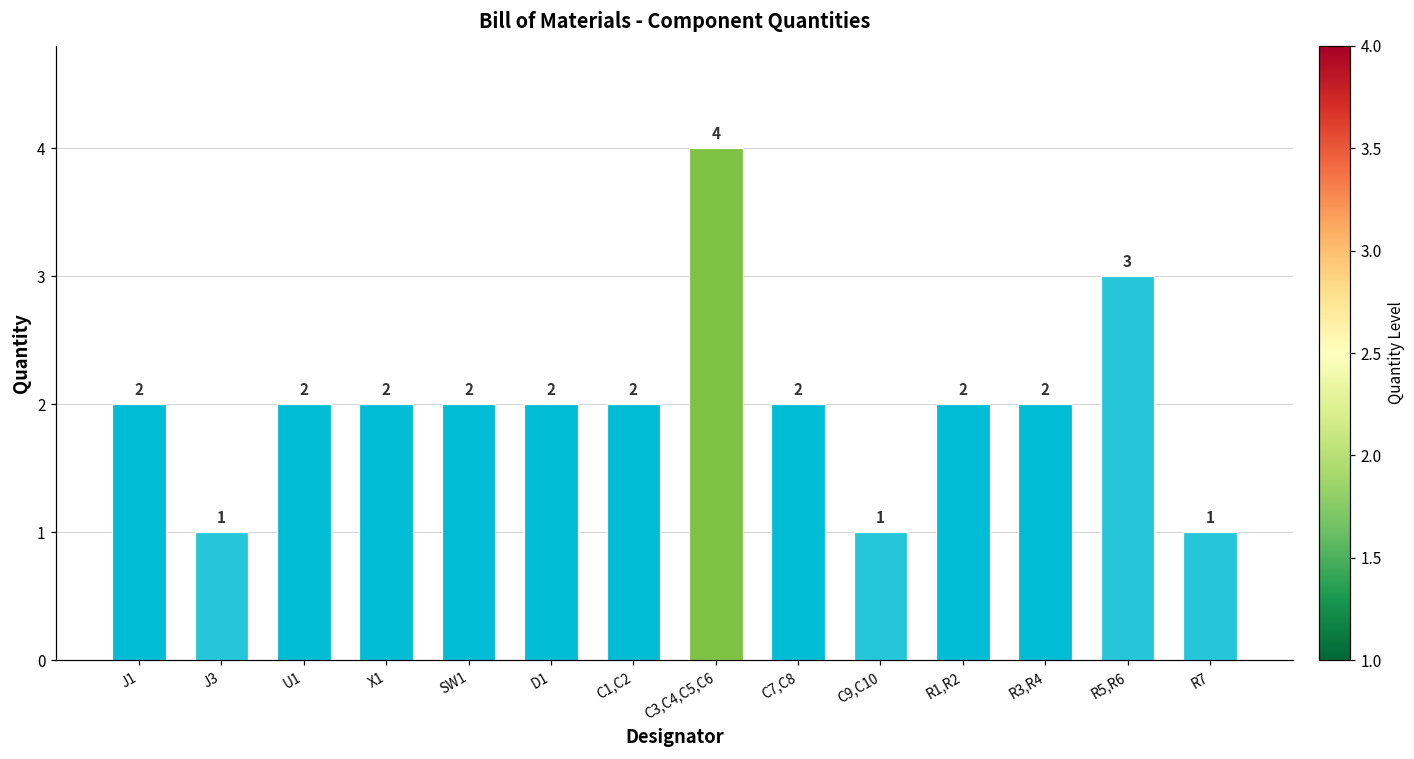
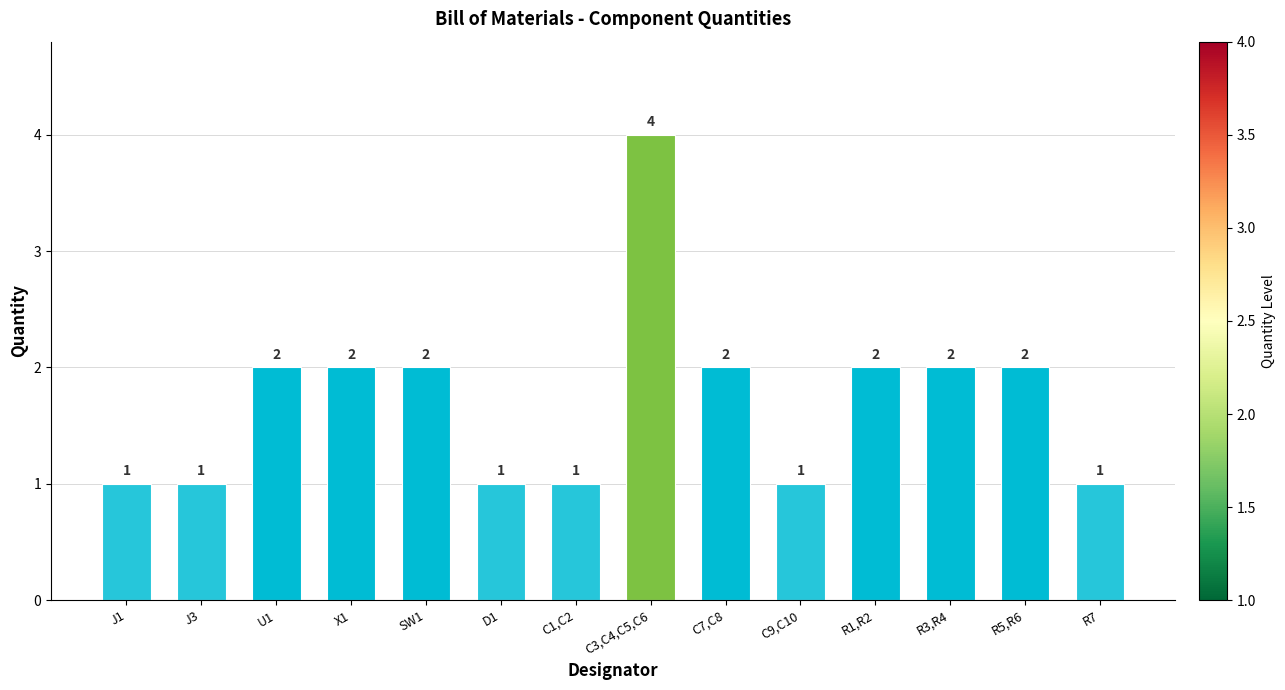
J1: 2 -> 1
D1: 2 -> 1
C1,C2: 2 -> 1
R5,R6: 3 -> 2
